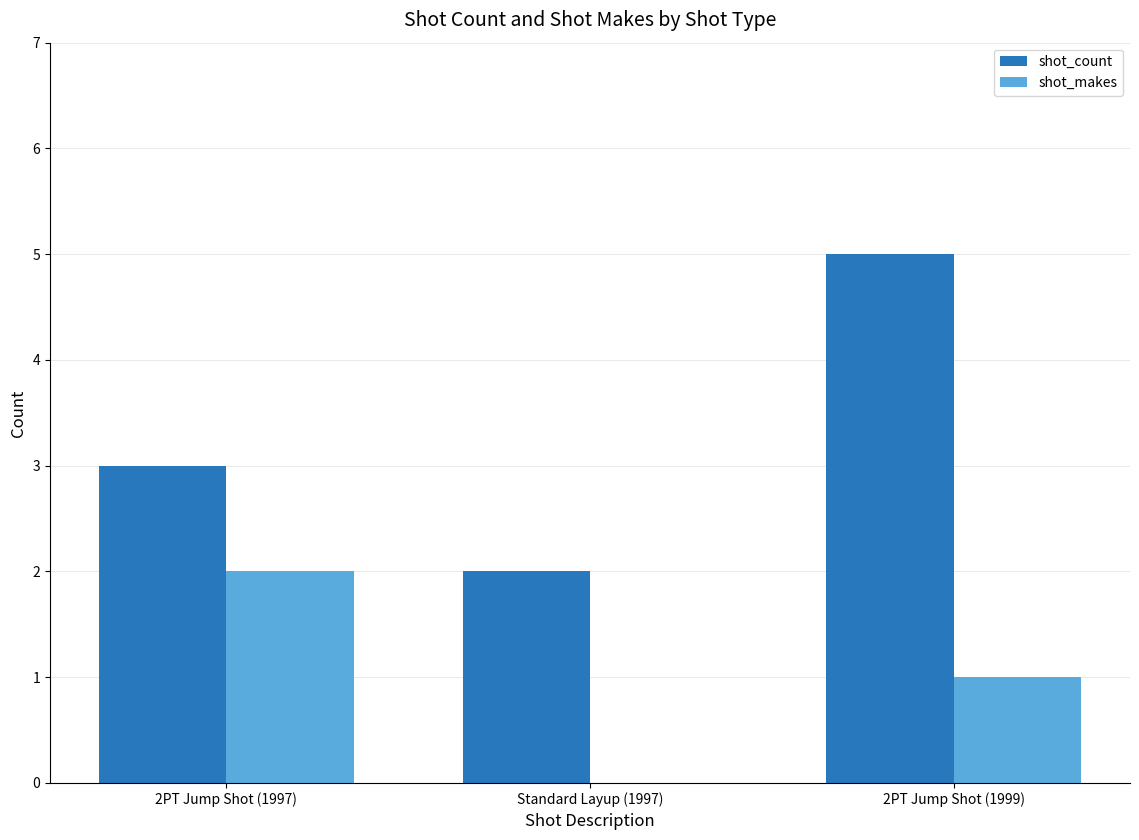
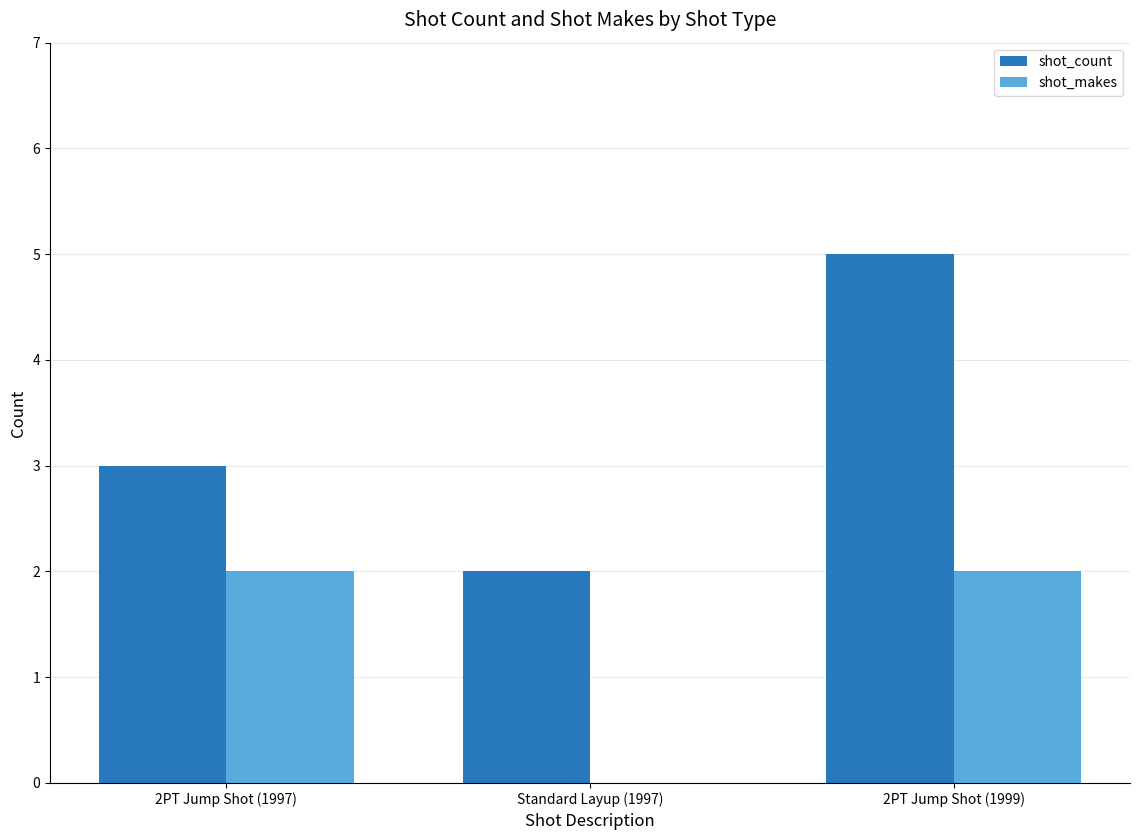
shot_makes, 2PT Jump Shot (1999): 1 -> 2
